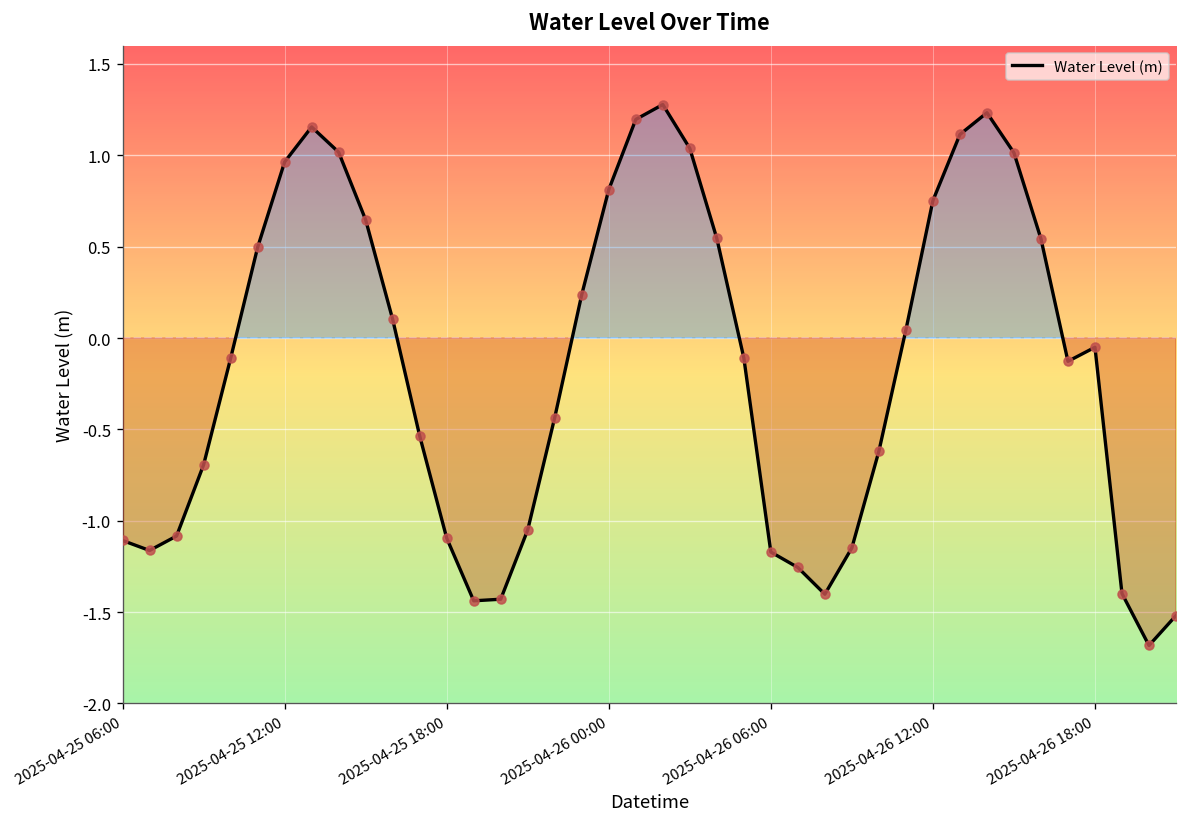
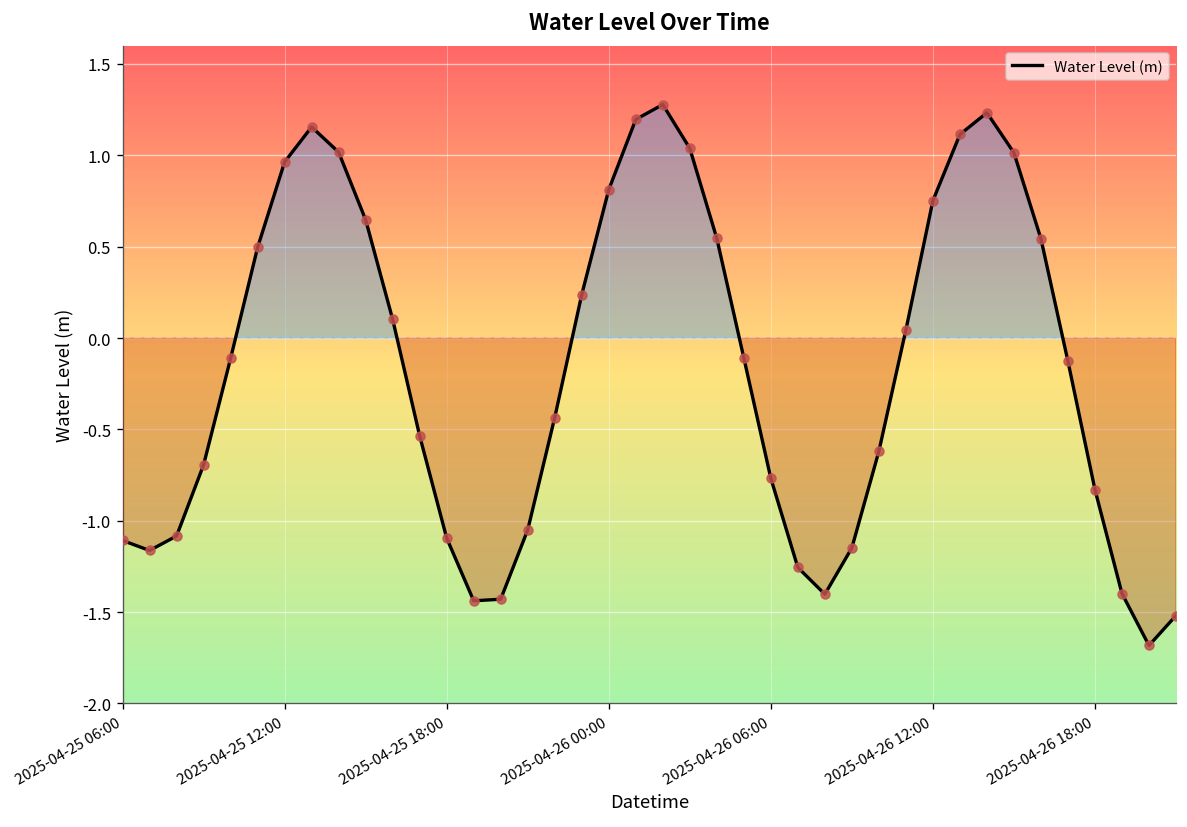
2025-04-26 06:00: -1.17 -> -0.77
2025-04-26 18:00: -0.05 -> -0.83
